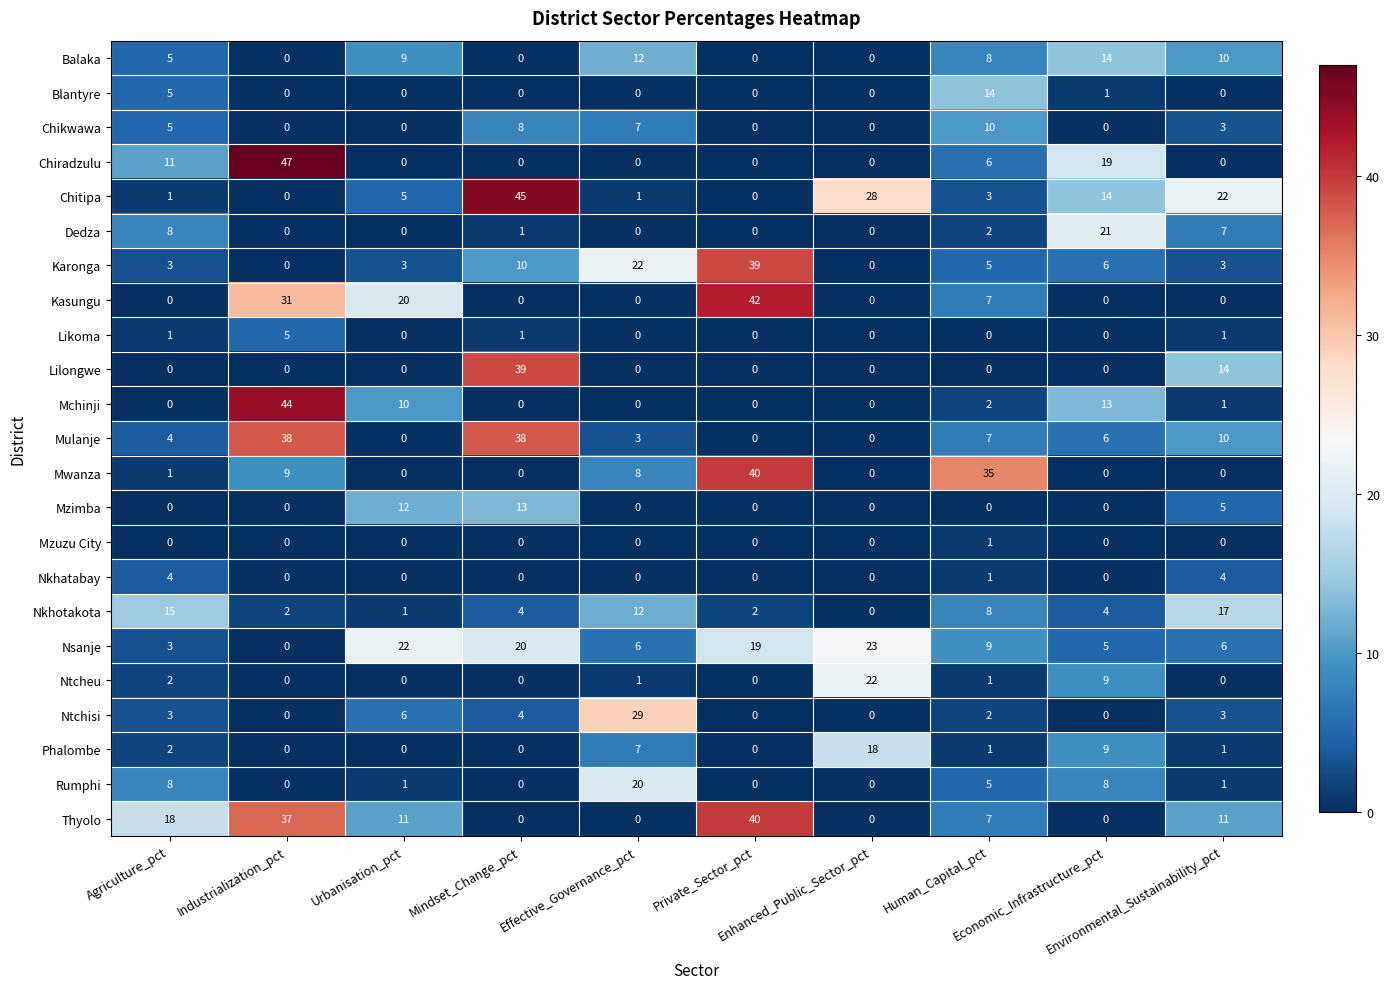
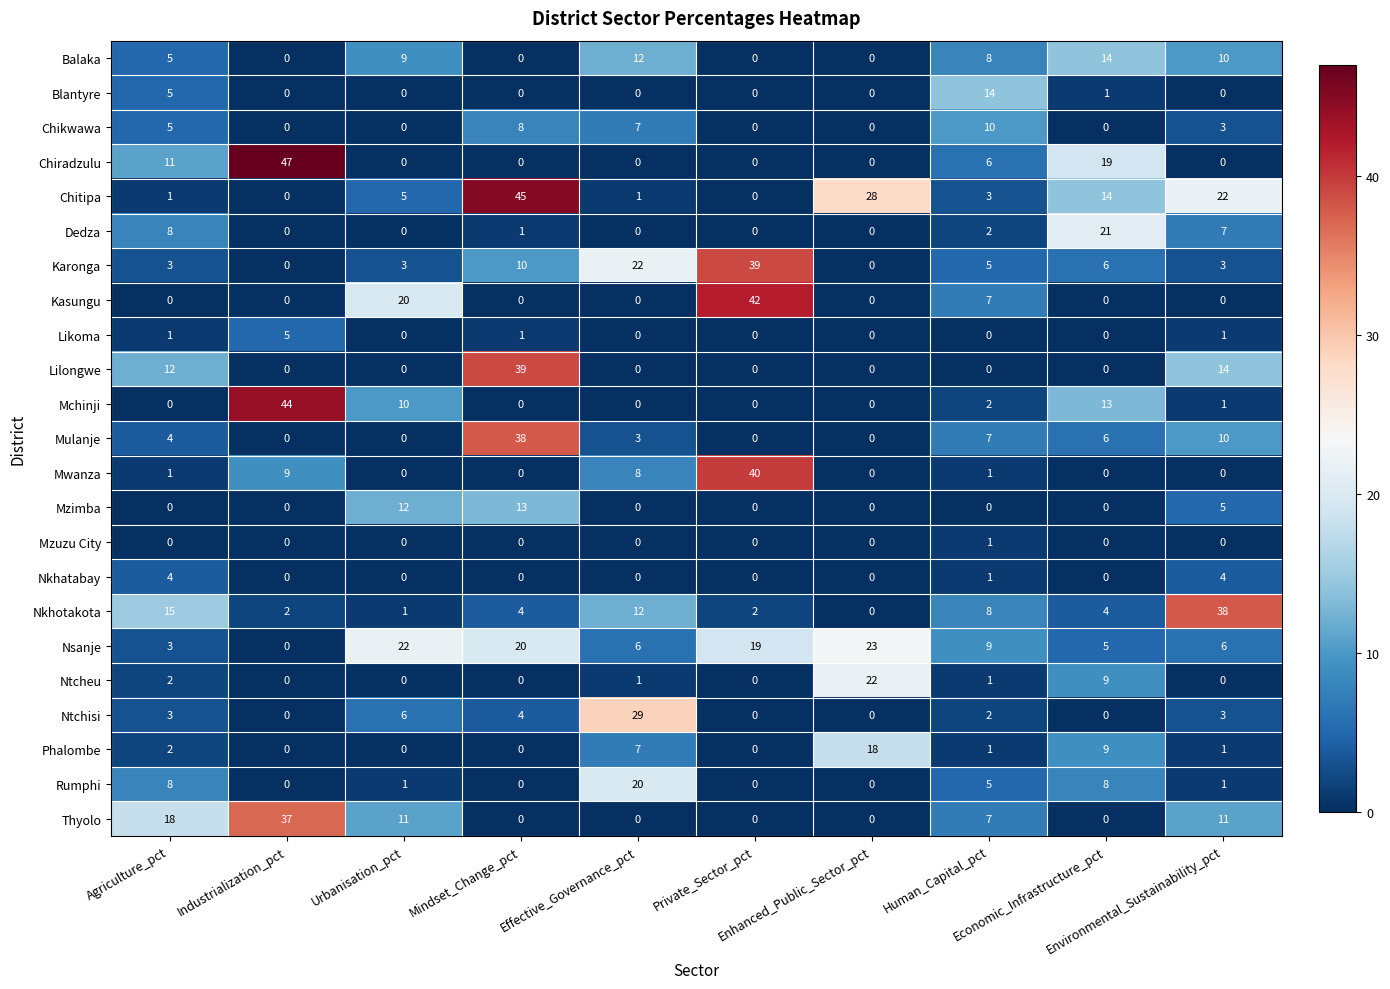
Kasungu, Industrialization_pct: 31 -> 0
Lilongwe, Agriculture_pct: 0 -> 12
Mulanje, Industrialization_pct: 38 -> 0
Mwanza, Human_Capital_pct: 35 -> 1
Nkhotakota, Environmental_Sustainability_pct: 17 -> 38
Thyolo, Private_Sector_pct: 40 -> 0
